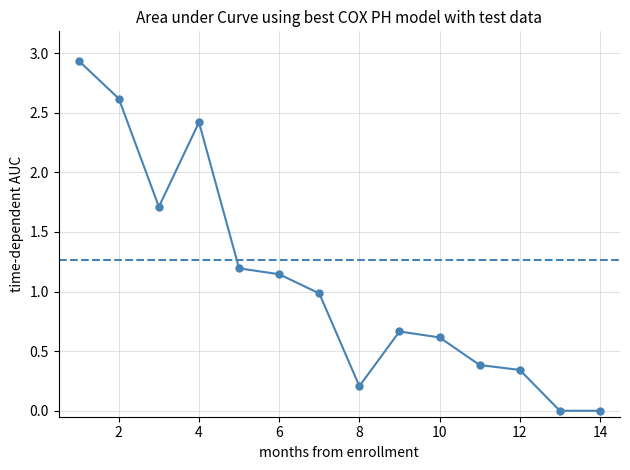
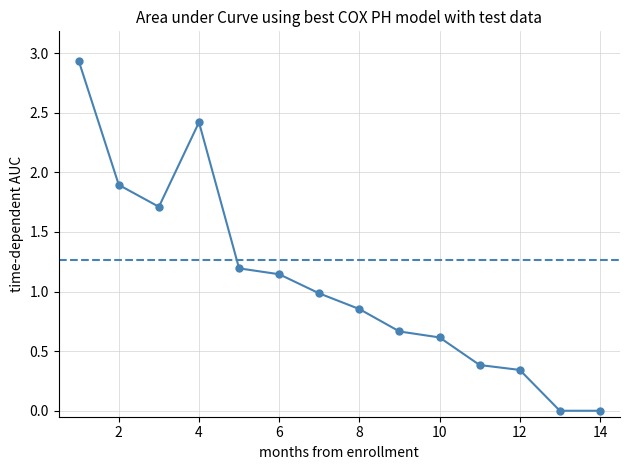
2: 2.62 -> 1.89
8: 0.21 -> 0.85
